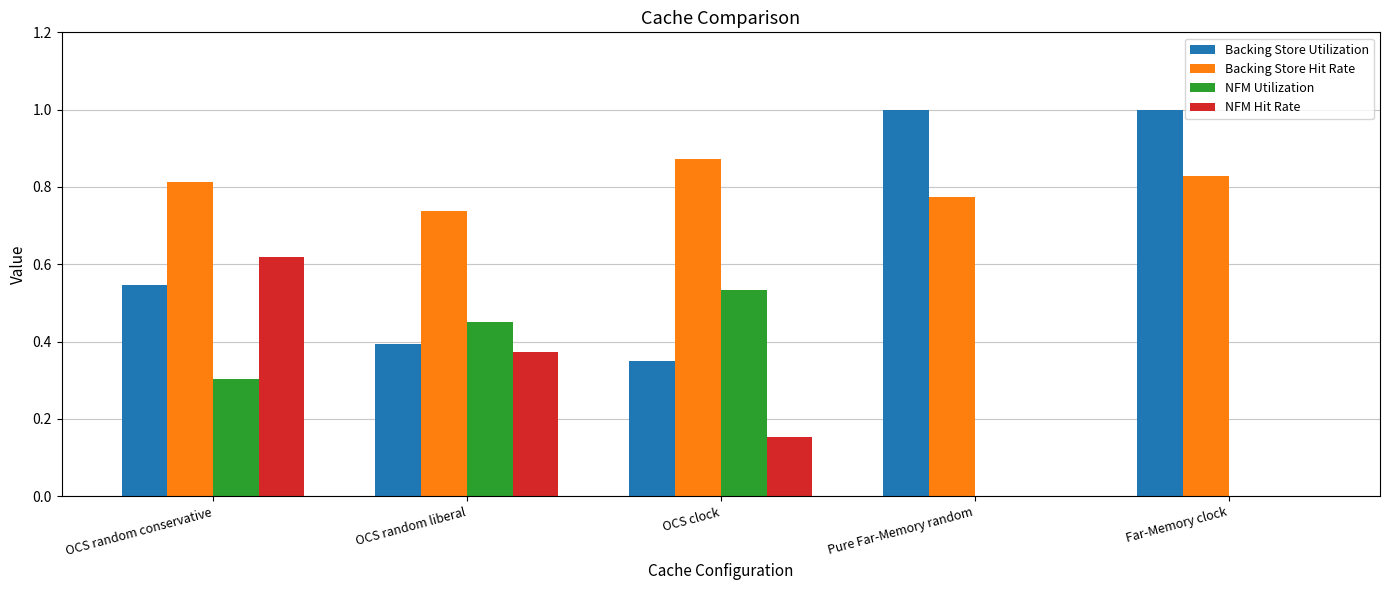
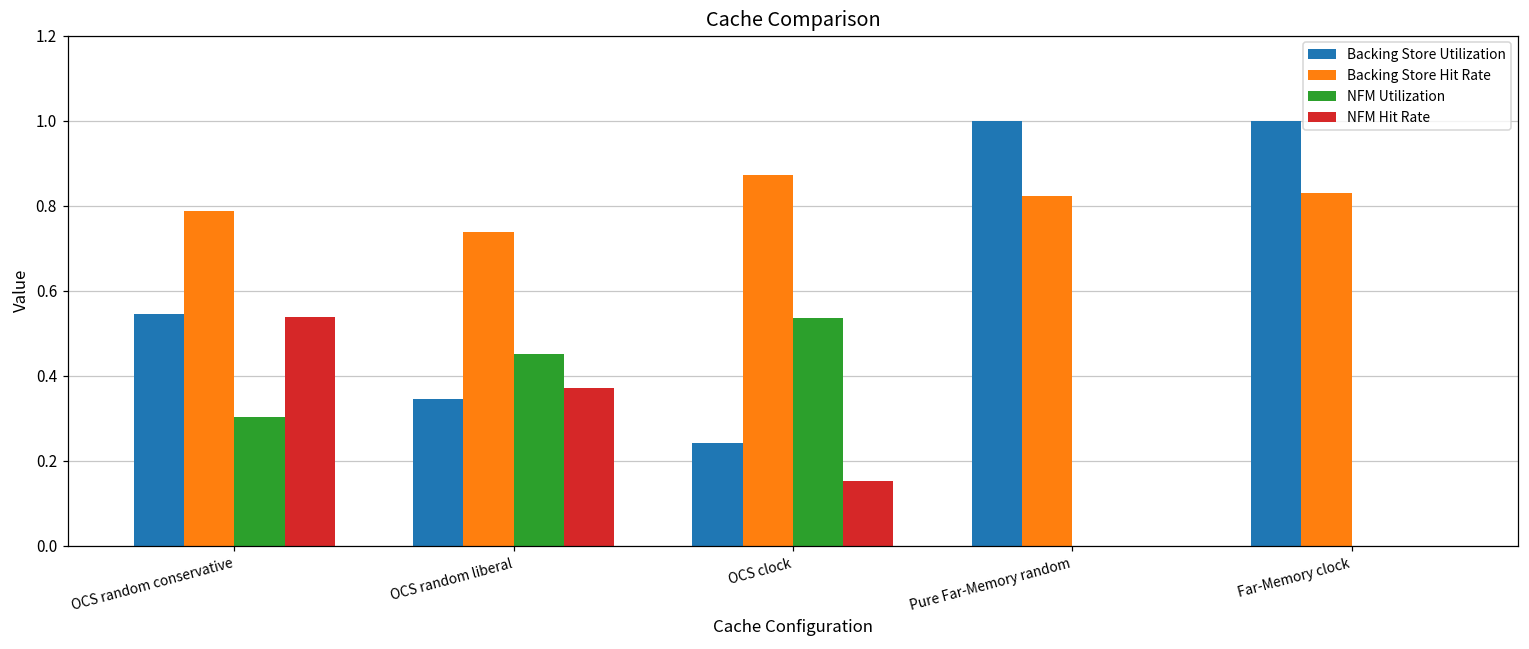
Backing Store Hit Rate, OCS random conservative: 0.81 -> 0.79
NFM Hit Rate, OCS random conservative: 0.62 -> 0.54
Backing Store Utilization, OCS random liberal: 0.39 -> 0.35
Backing Store Utilization, OCS clock: 0.35 -> 0.24
Backing Store Hit Rate, Pure Far-Memory random: 0.77 -> 0.82
